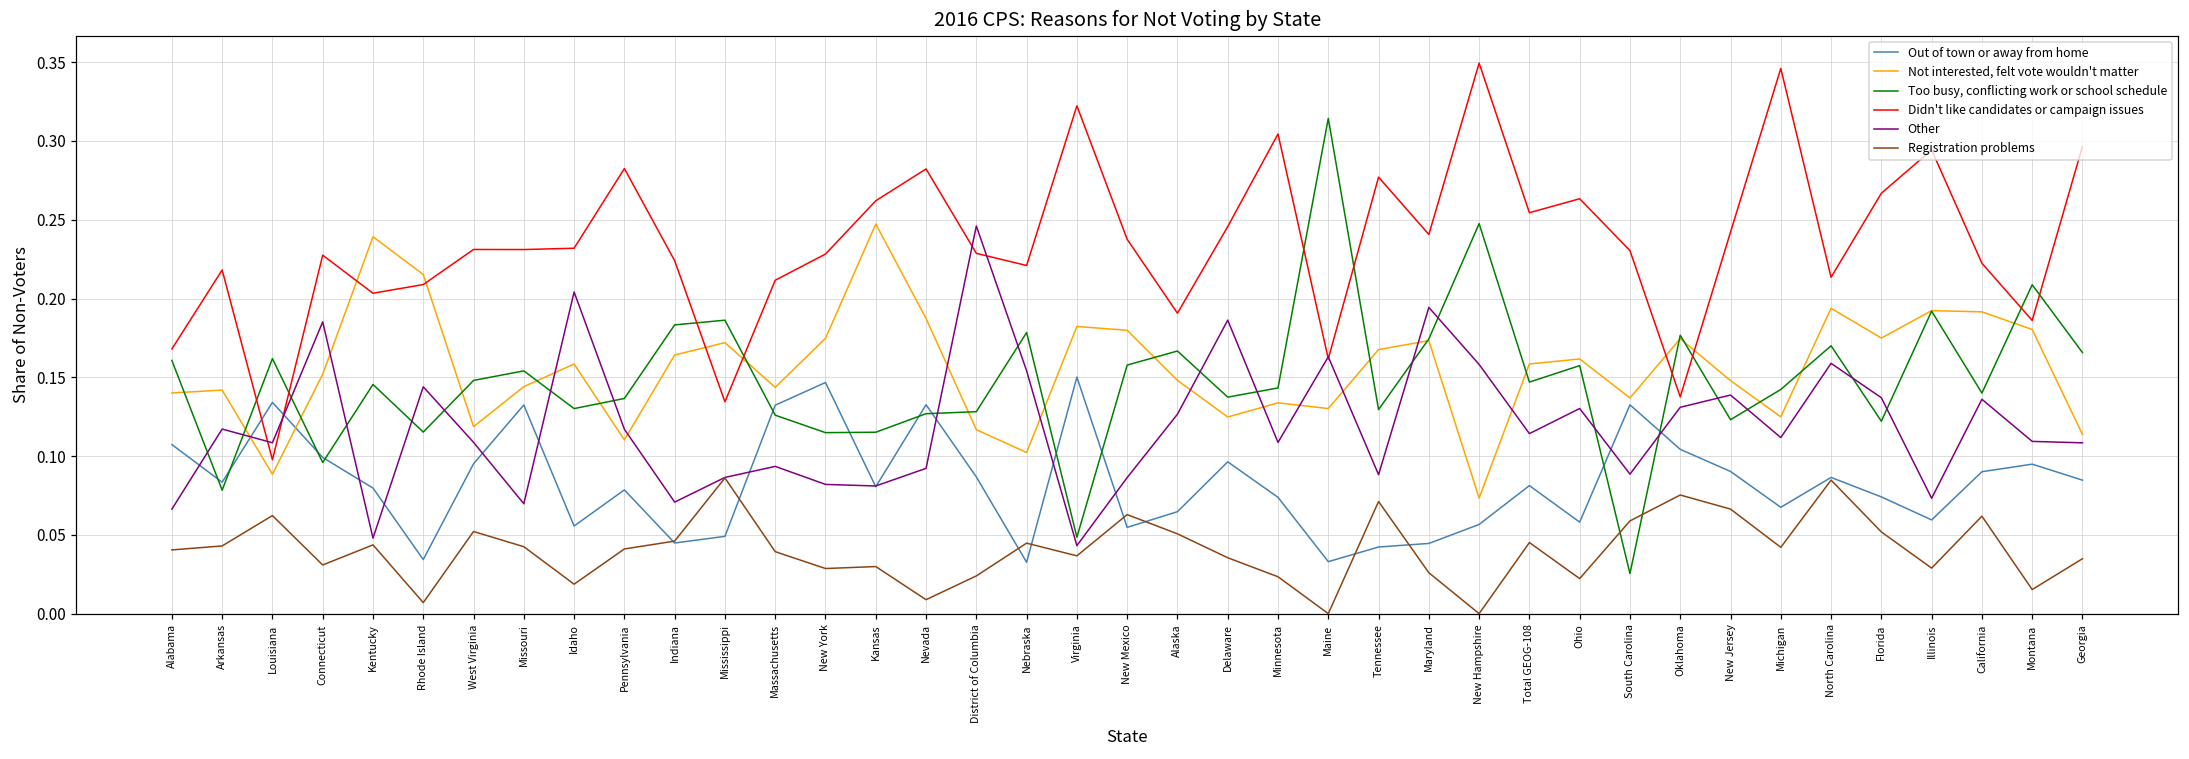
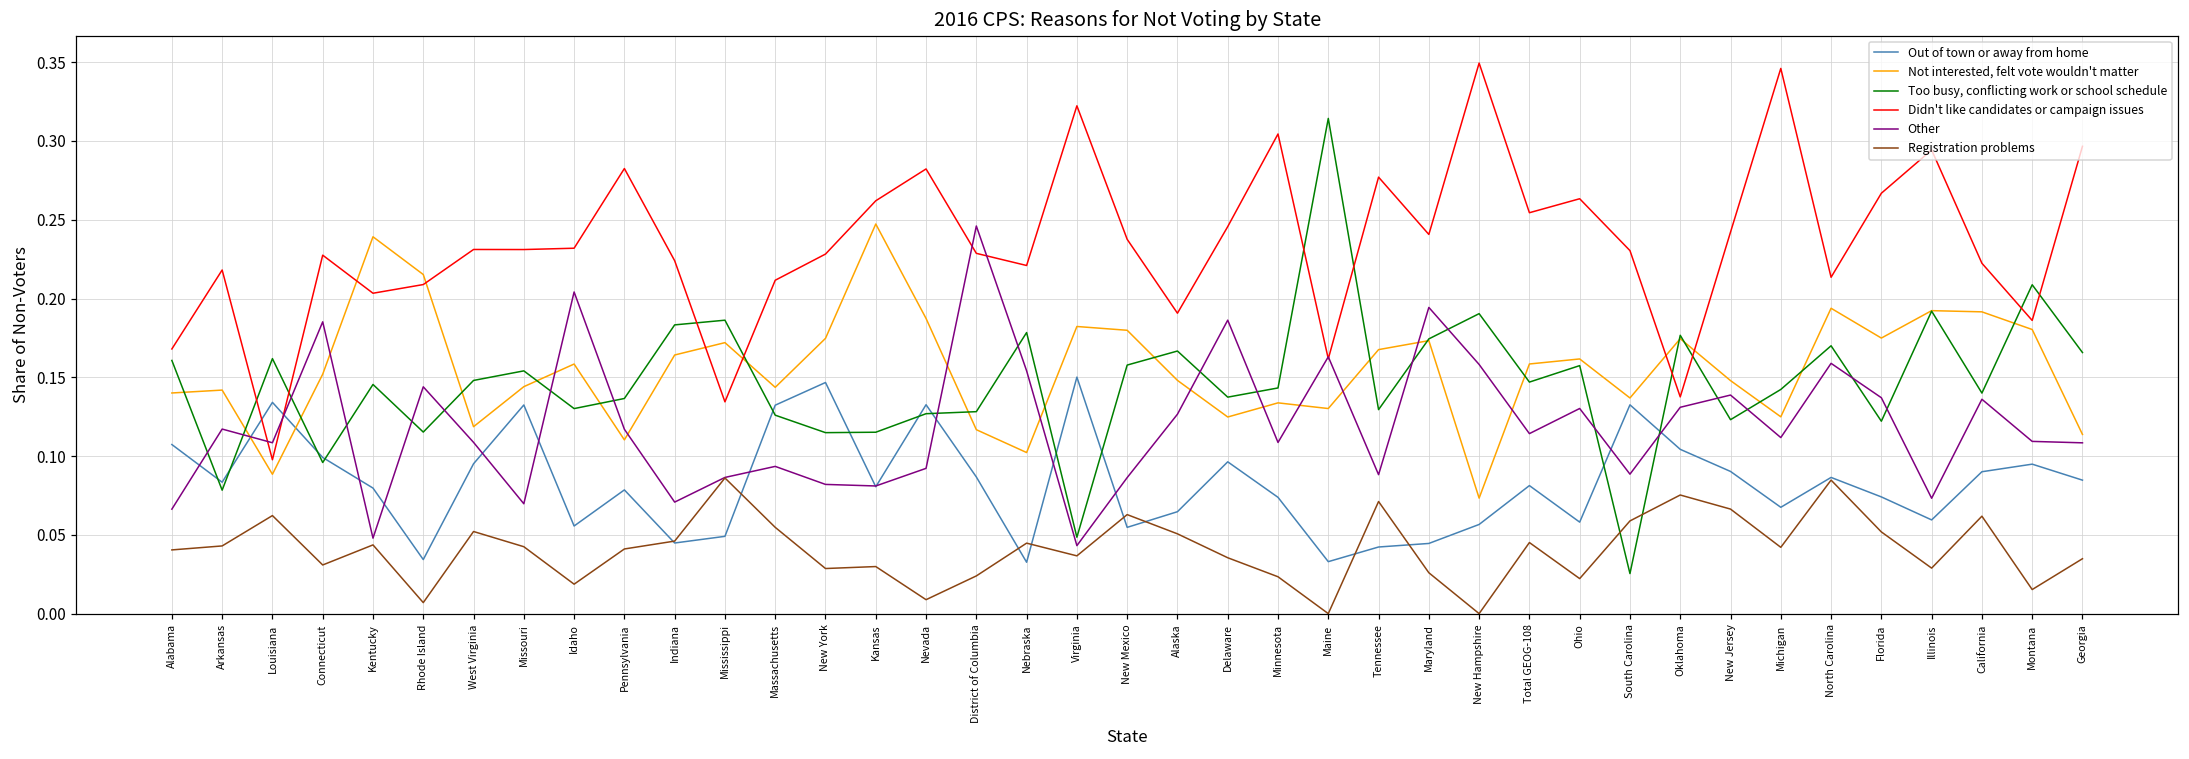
Registration problems, Massachusetts: 0.039 -> 0.055
Too busy, conflicting work or school schedule, New Hampshire: 0.248 -> 0.190
